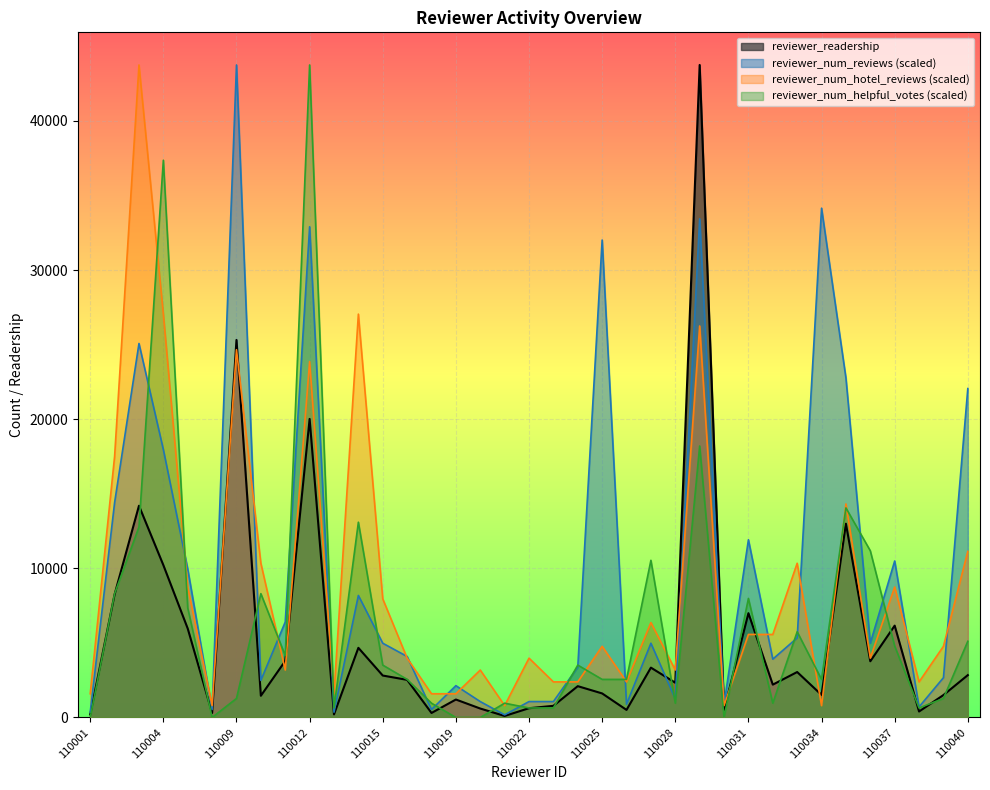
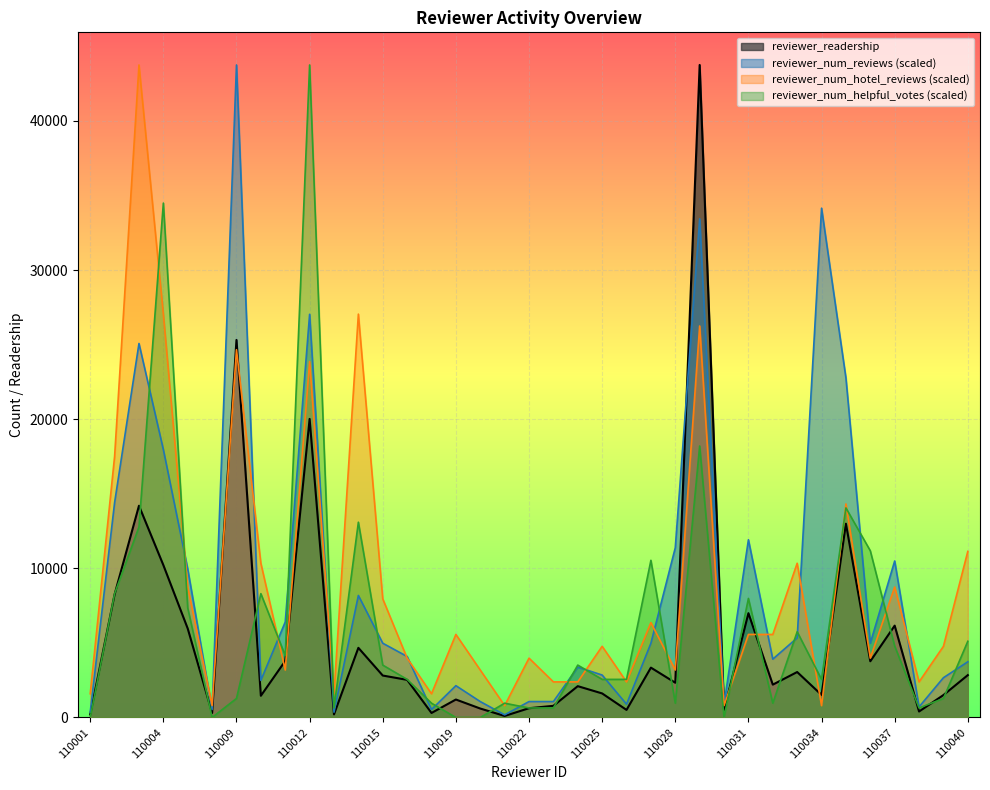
reviewer_num_helpful_votes (scaled), 110004: 37400 -> 34500
reviewer_num_reviews (scaled), 110012: 32900 -> 27000
reviewer_num_hotel_reviews (scaled), 110019: 1600 -> 5600
reviewer_num_reviews (scaled), 110025: 32000 -> 2800
reviewer_num_reviews (scaled), 110028: 1200 -> 11400
reviewer_num_reviews (scaled), 110040: 22100 -> 3700
